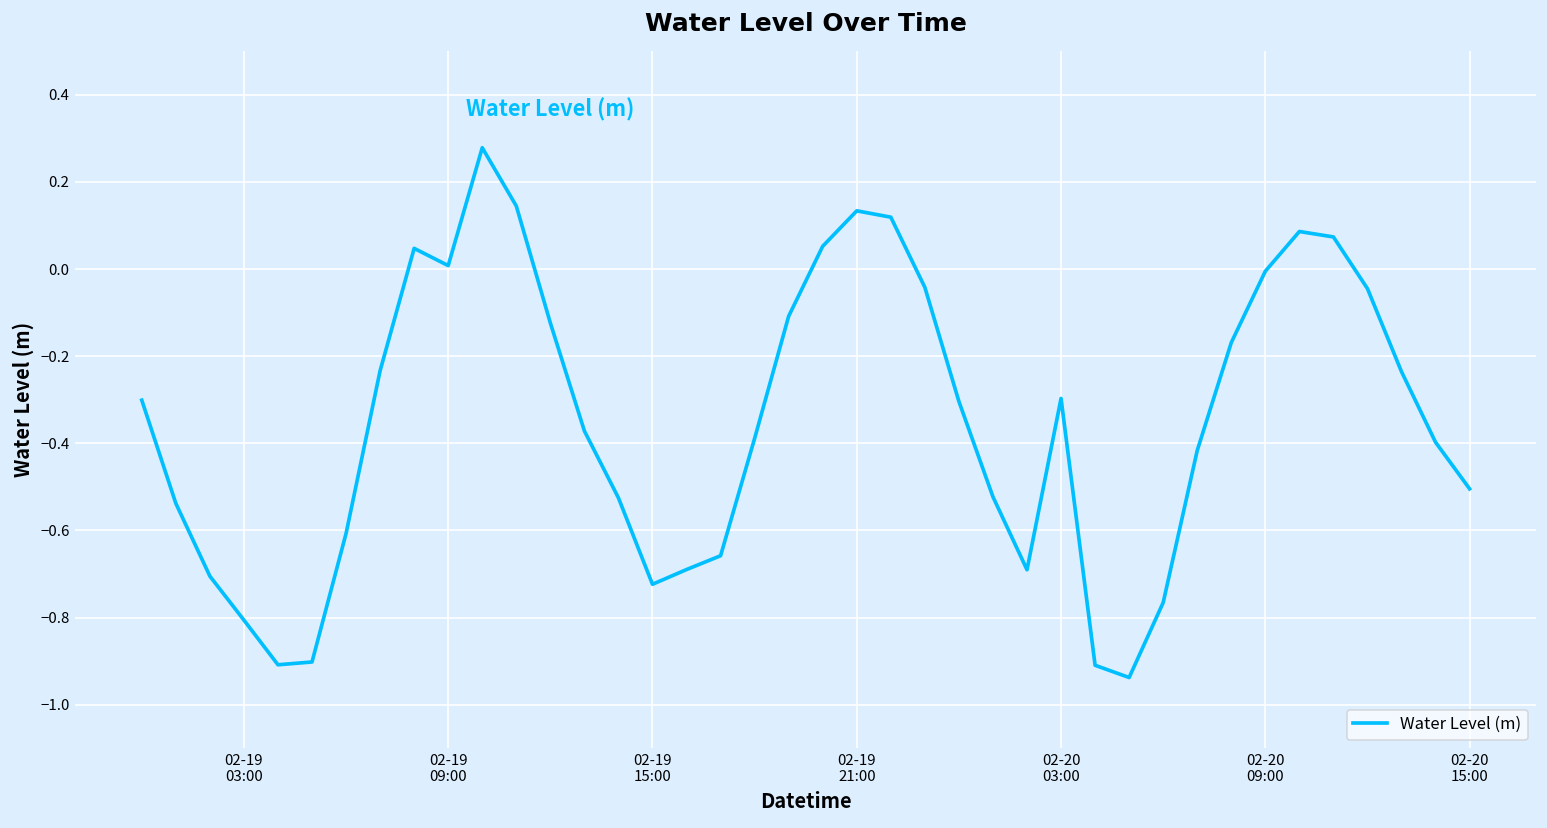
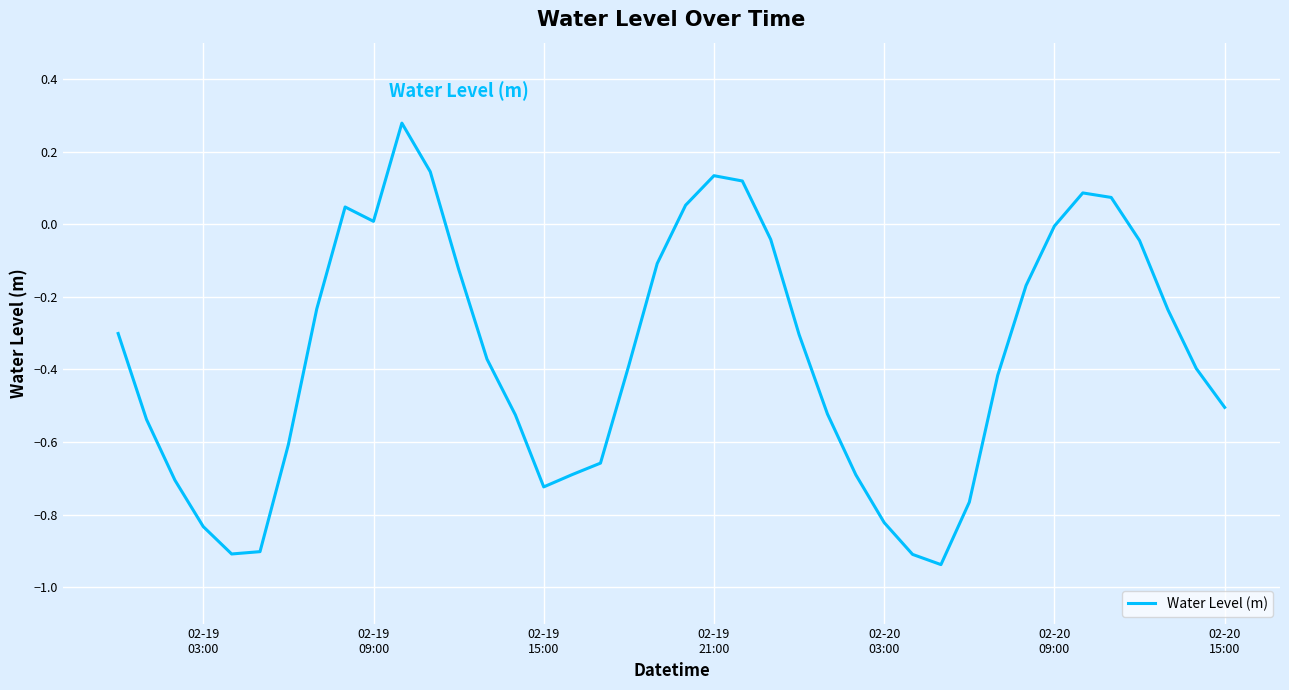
02-19 03:00: -0.81 -> -0.83
02-20 03:00: -0.30 -> -0.82
